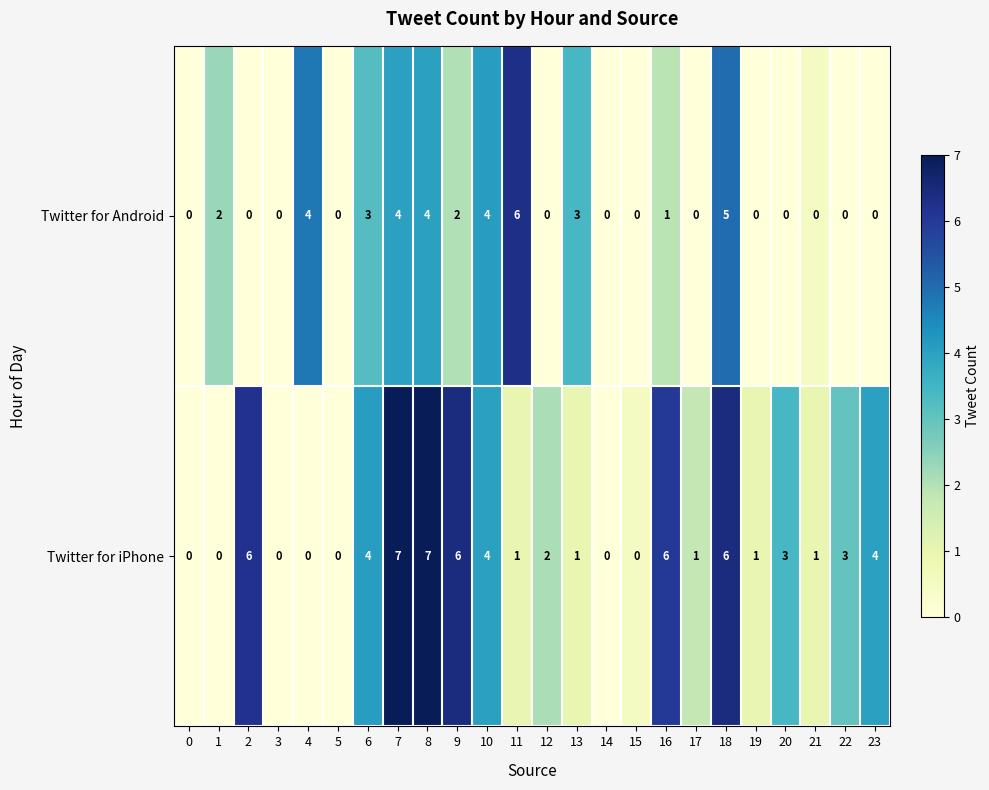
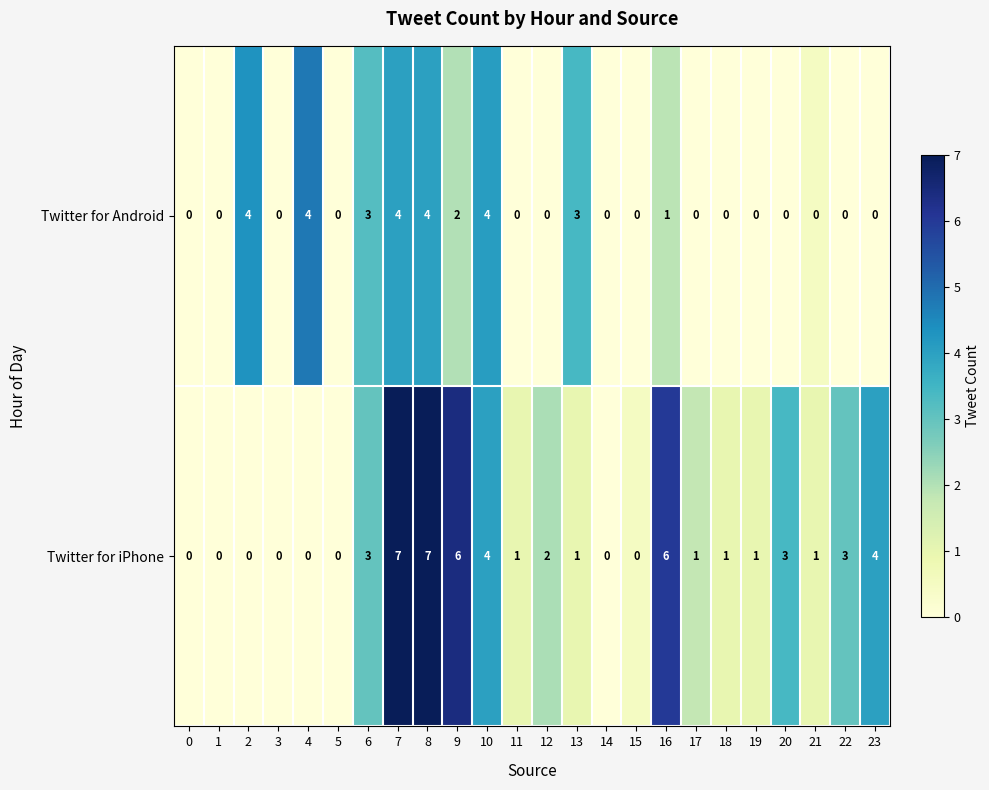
Twitter for Android, 1: 2 -> 0
Twitter for Android, 2: 0 -> 4
Twitter for Android, 11: 6 -> 0
Twitter for Android, 18: 5 -> 0
Twitter for iPhone, 2: 6 -> 0
Twitter for iPhone, 6: 4 -> 3
Twitter for iPhone, 18: 6 -> 1
